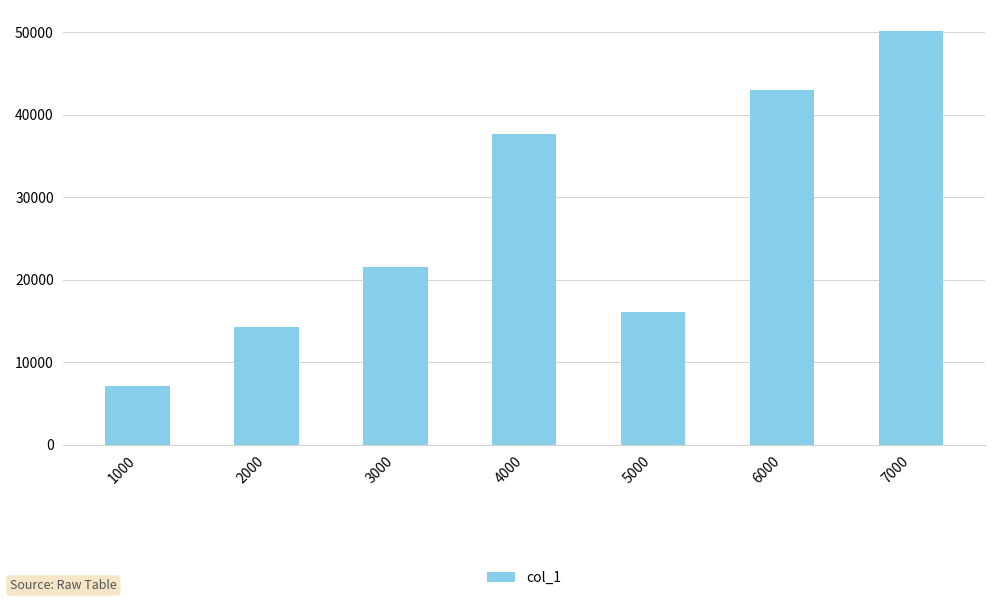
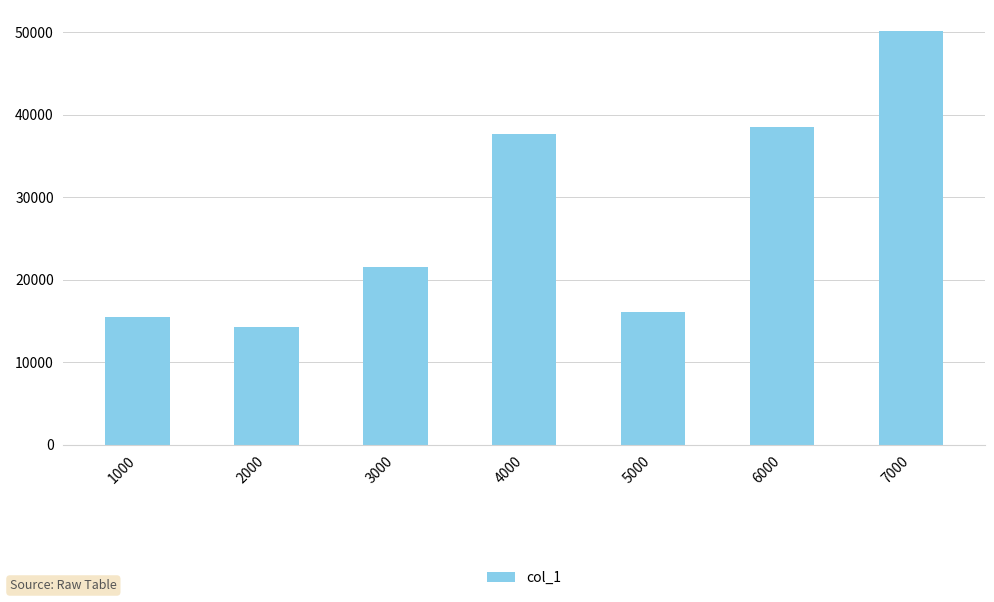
1000: 7000 -> 15000
6000: 43000 -> 39000
